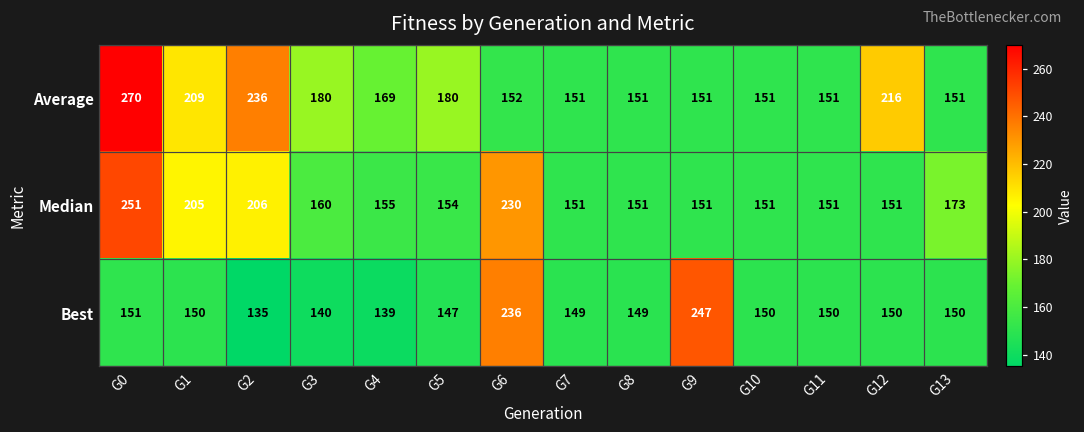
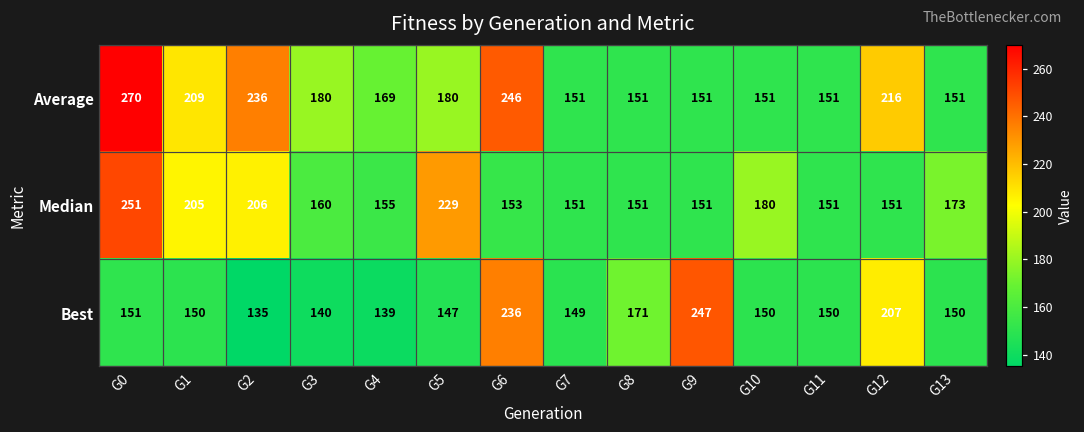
Average, G6: 152 -> 246
Median, G5: 154 -> 229
Median, G6: 230 -> 153
Median, G10: 151 -> 180
Best, G8: 149 -> 171
Best, G12: 150 -> 207
